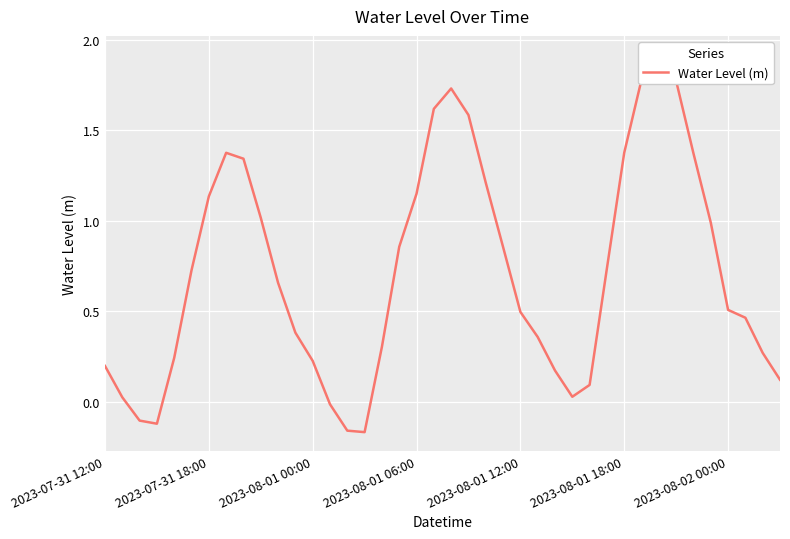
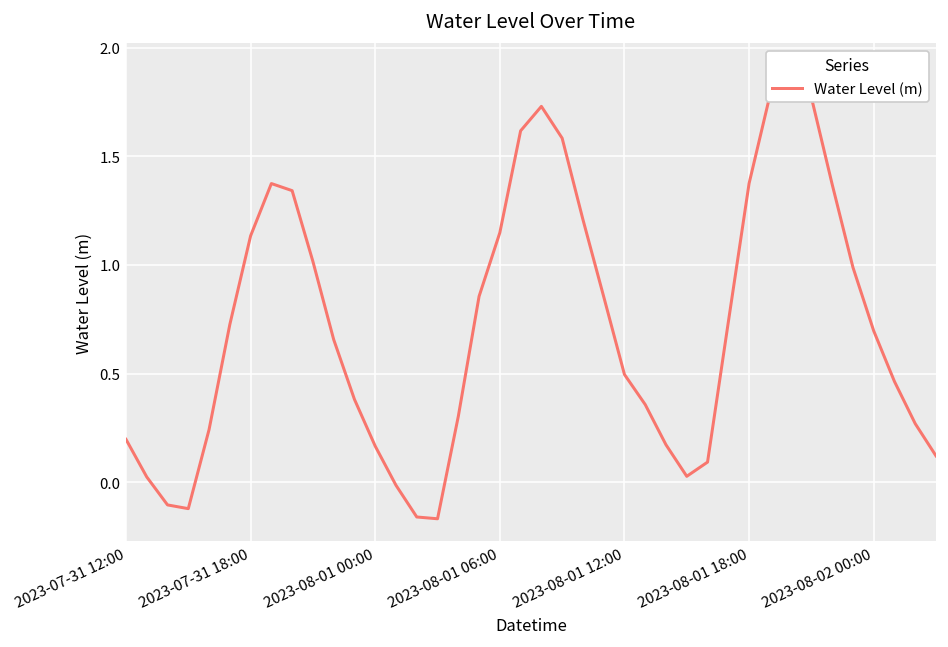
2023-08-01 00:00: 0.23 -> 0.17
2023-08-02 00:00: 0.51 -> 0.70
